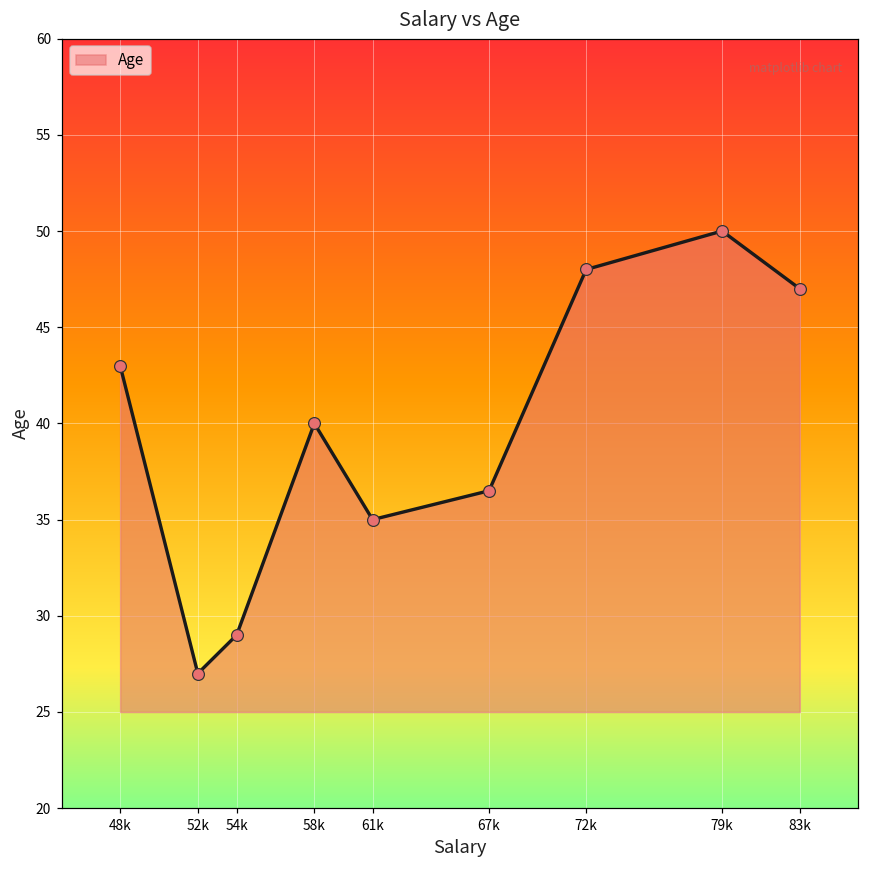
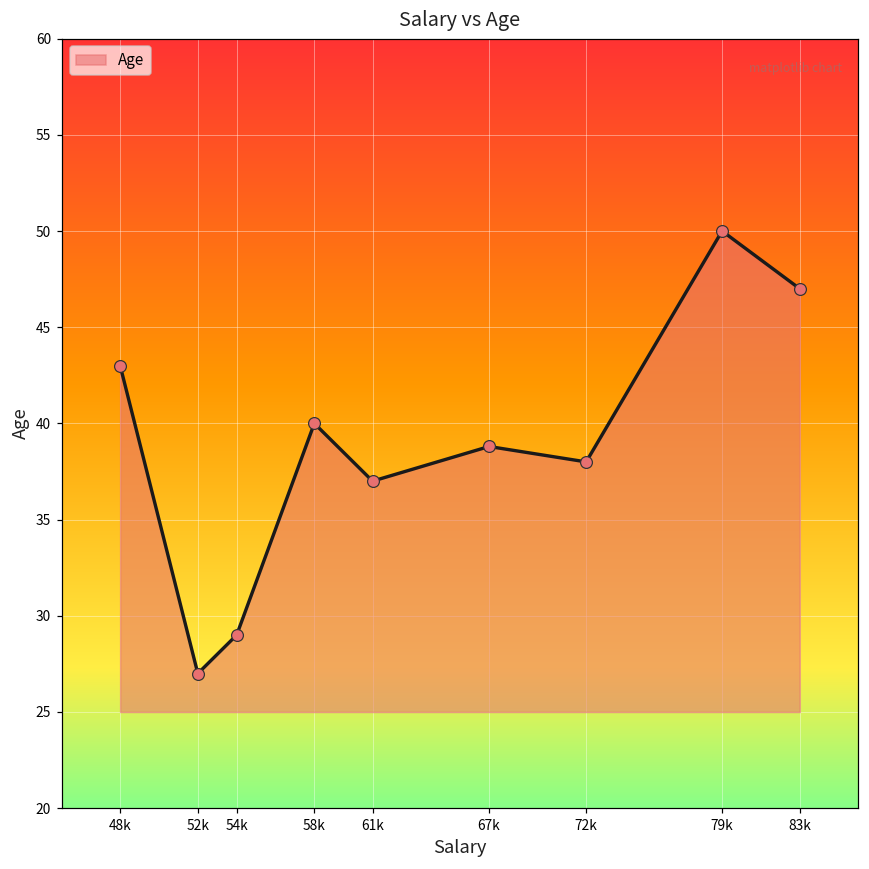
61k: 35 -> 37
67k: 36.5 -> 38.8
72k: 48 -> 38
